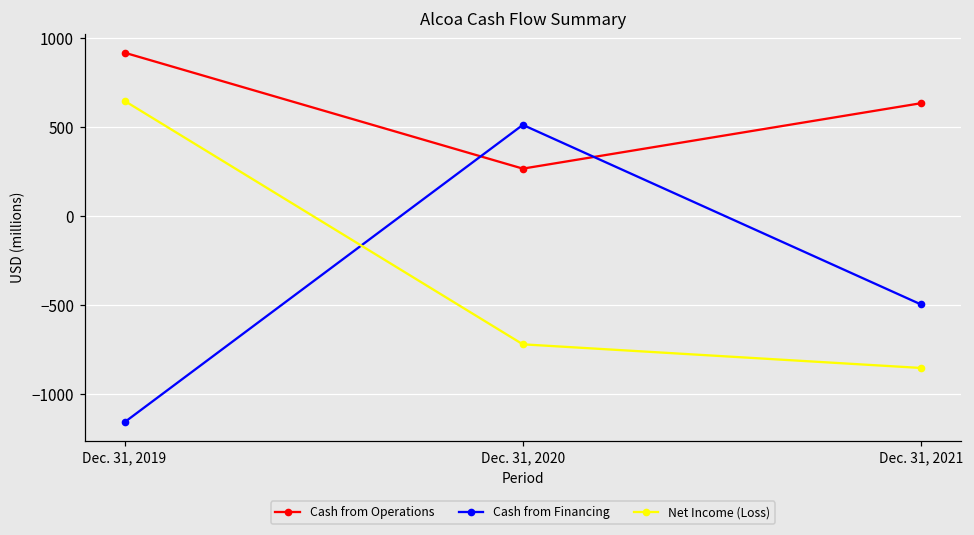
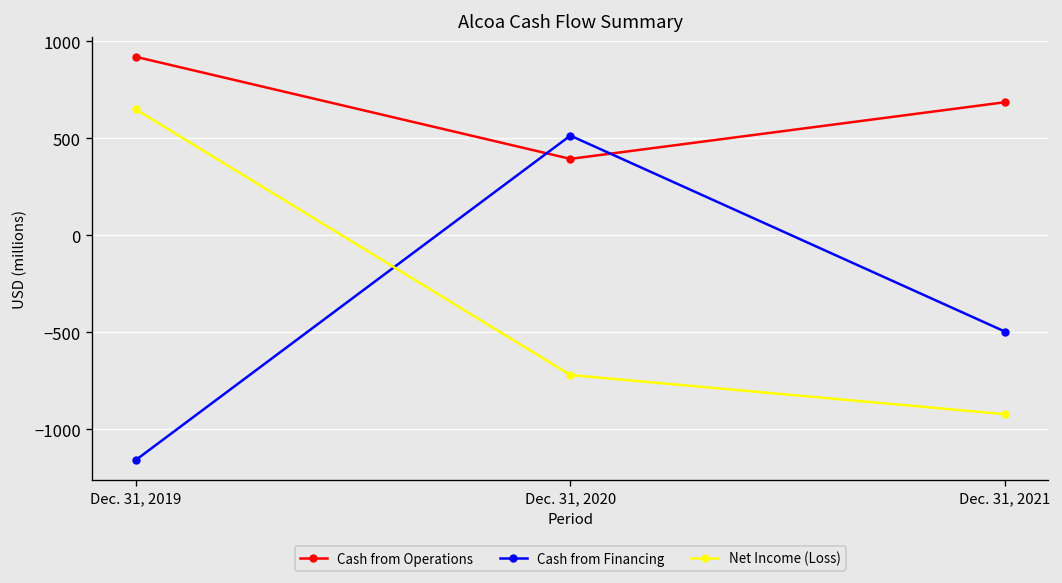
Cash from Operations, Dec. 31, 2020: 270 -> 390
Cash from Operations, Dec. 31, 2021: 640 -> 690
Net Income (Loss), Dec. 31, 2021: -850 -> -920
